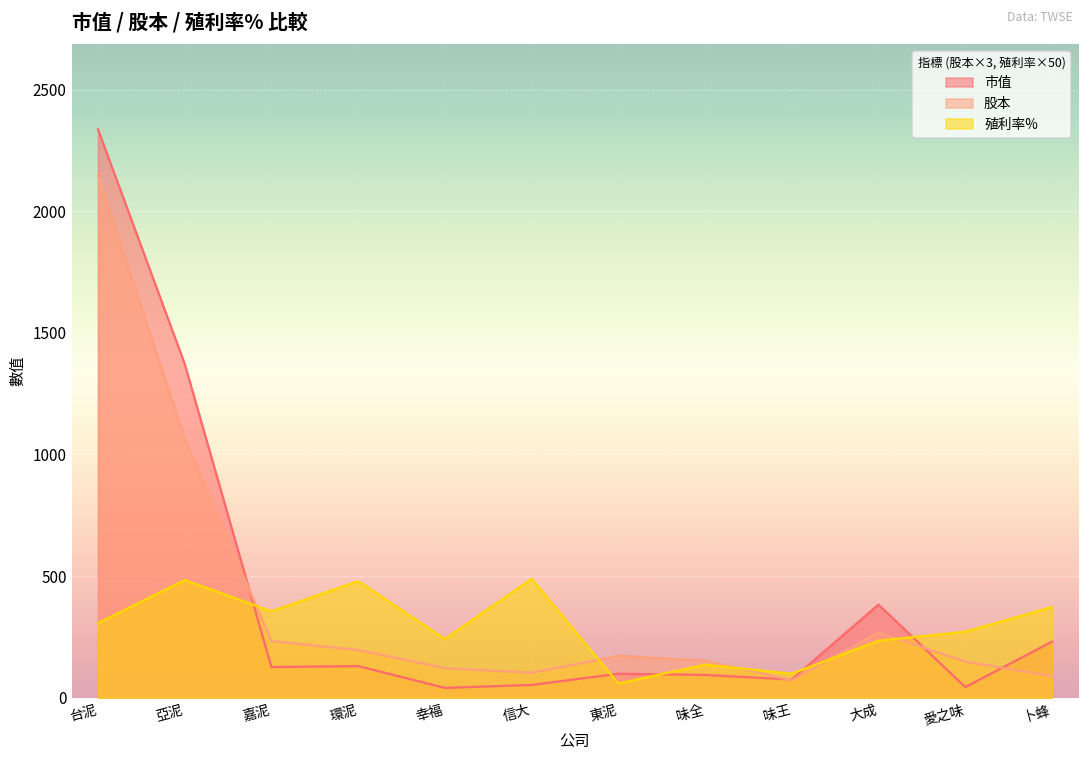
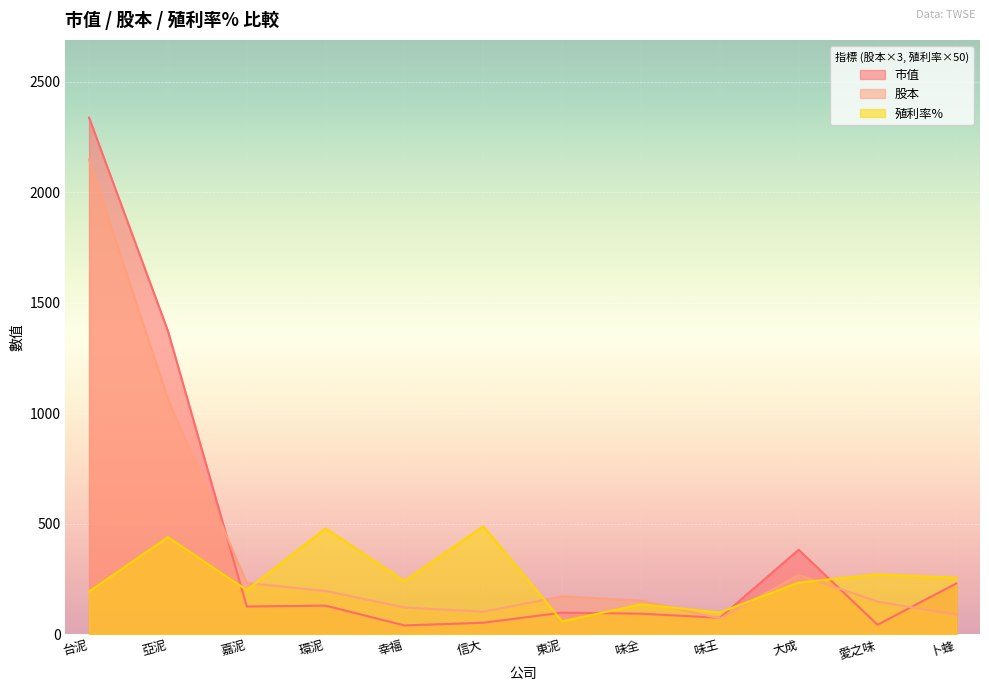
殖利率%, 台泥: 310 -> 190
殖利率%, 亞泥: 480 -> 440
殖利率%, 嘉泥: 360 -> 200
殖利率%, 卜蜂: 370 -> 260
